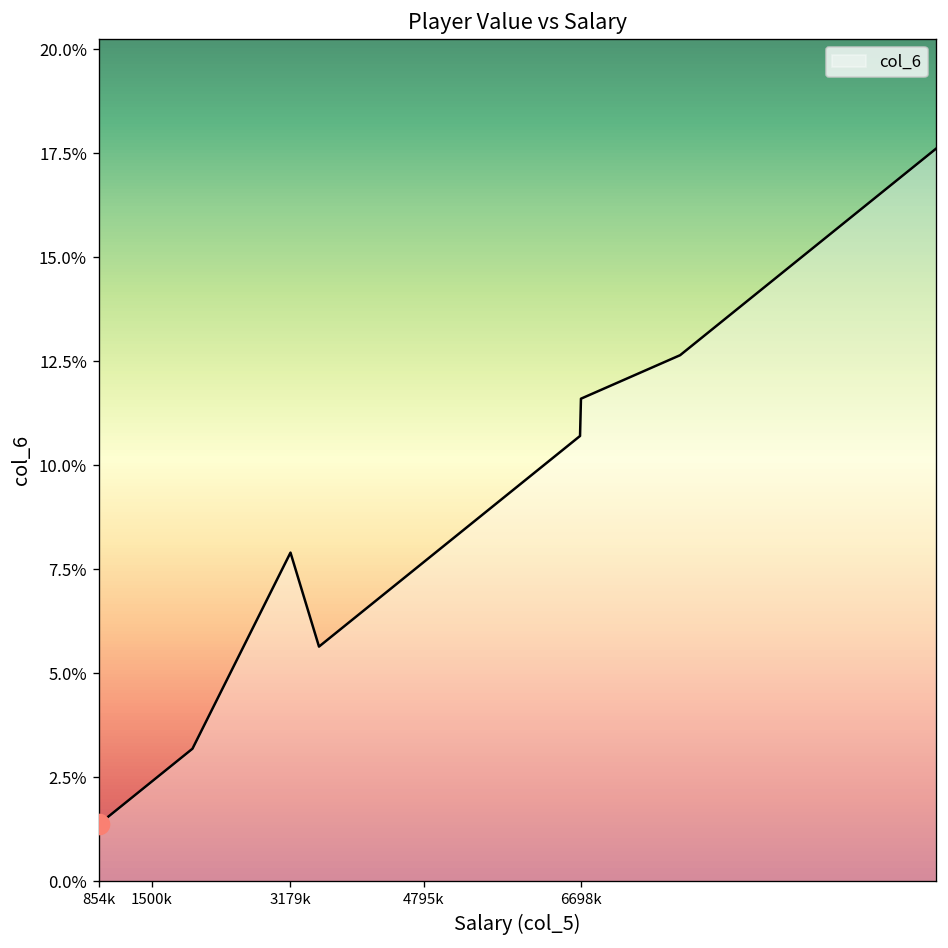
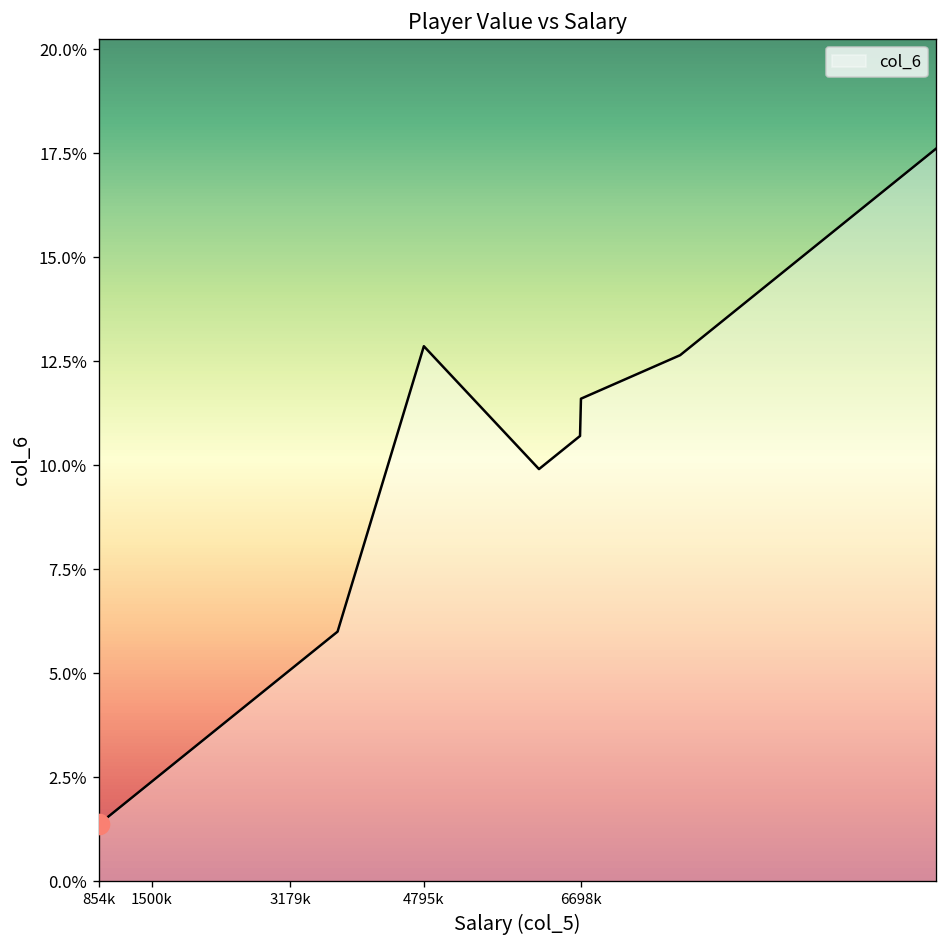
col_6, 3179k: 7.9% -> 5.1%
col_6, 4795k: 7.7% -> 12.9%
